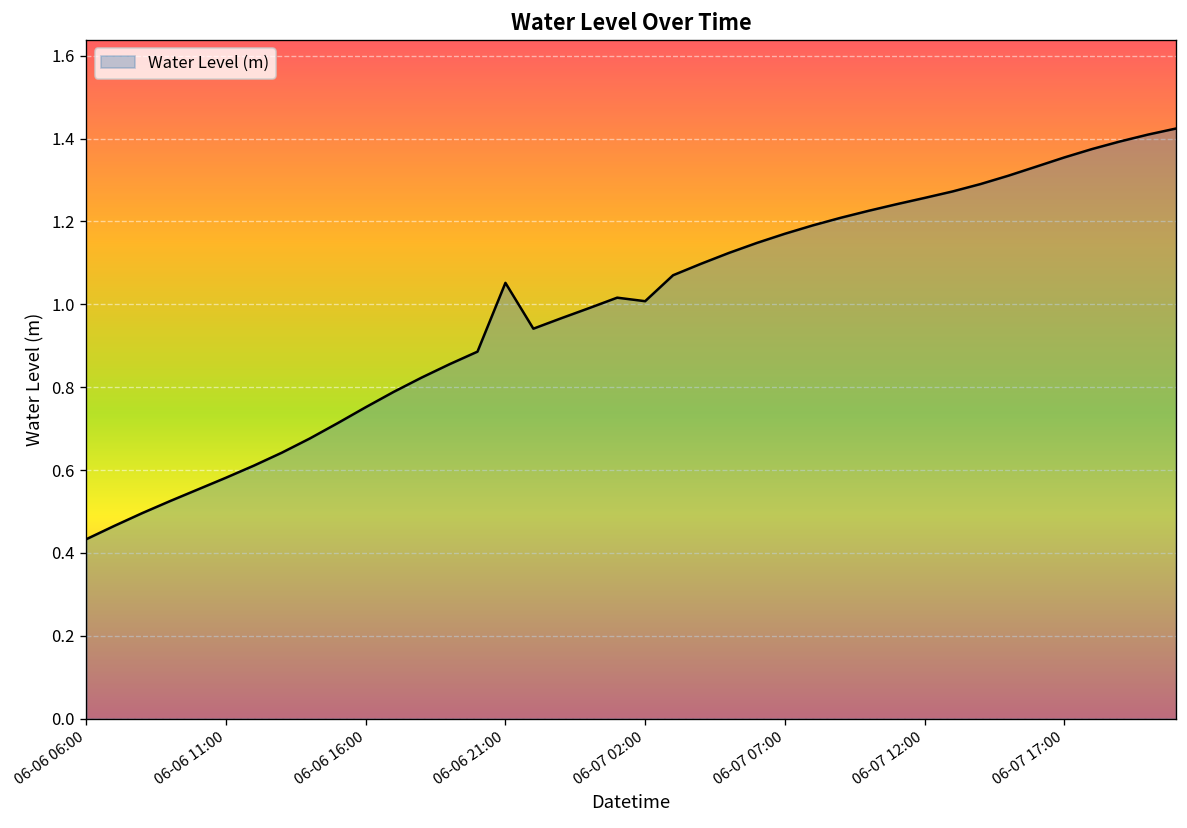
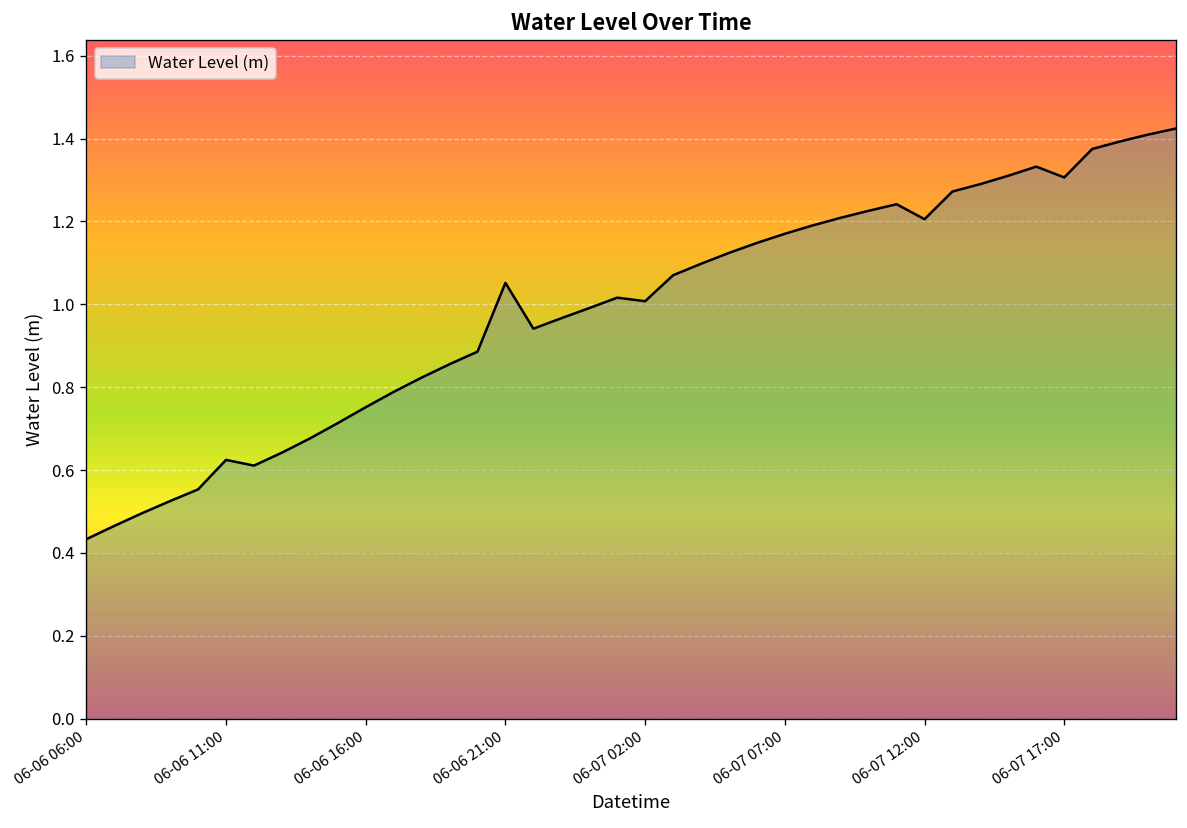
06-06 11:00: 0.58 -> 0.62
06-07 12:00: 1.26 -> 1.21
06-07 17:00: 1.35 -> 1.31
